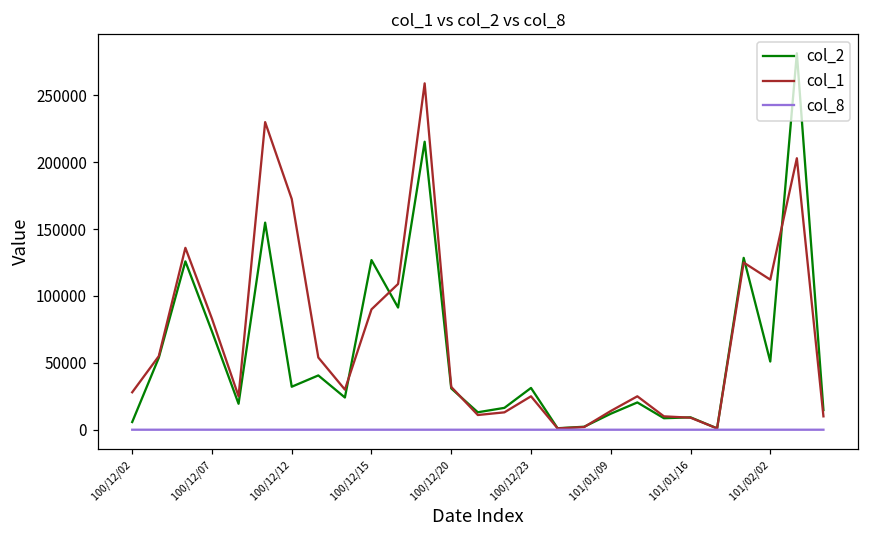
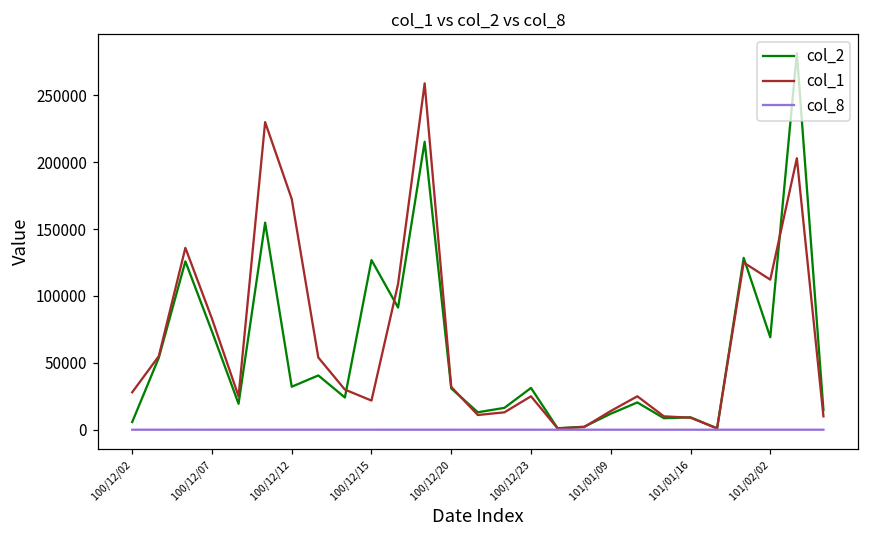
col_1, 100/12/15: 90000 -> 22000
col_2, 101/02/02: 51000 -> 69000
